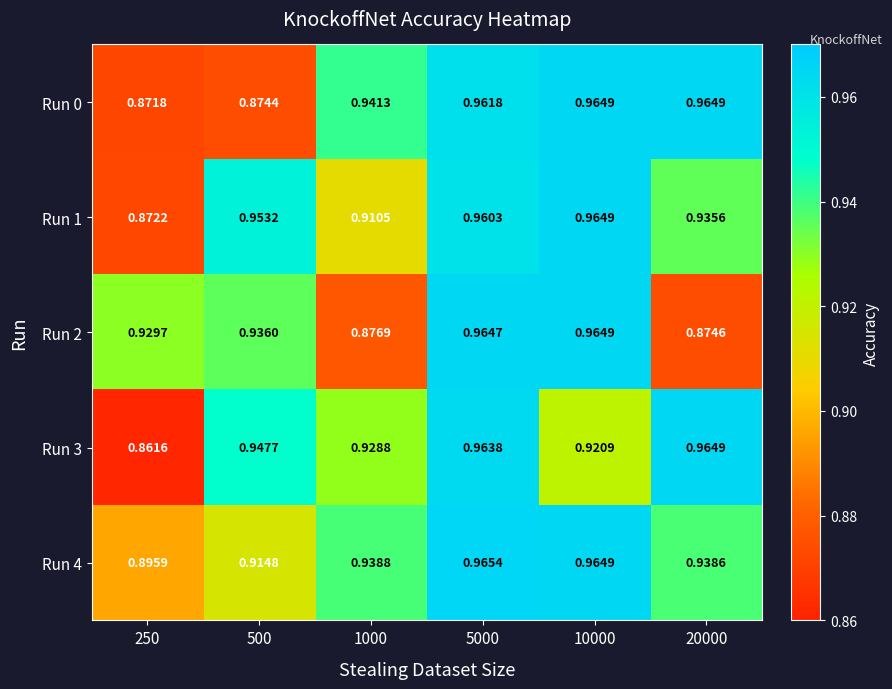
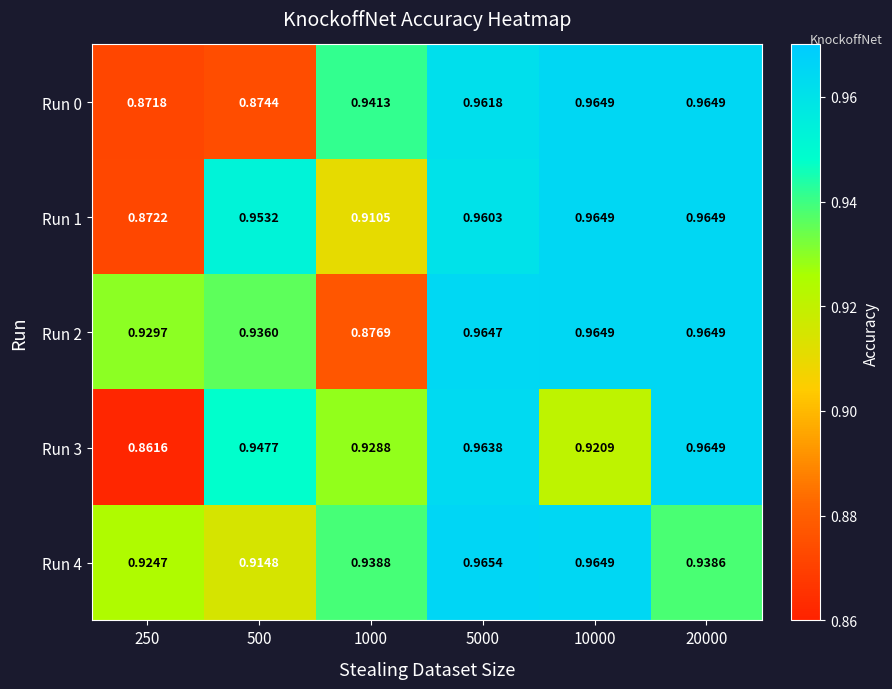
Run 1, 20000: 0.9356 -> 0.9649
Run 2, 20000: 0.8746 -> 0.9649
Run 4, 250: 0.8959 -> 0.9247
